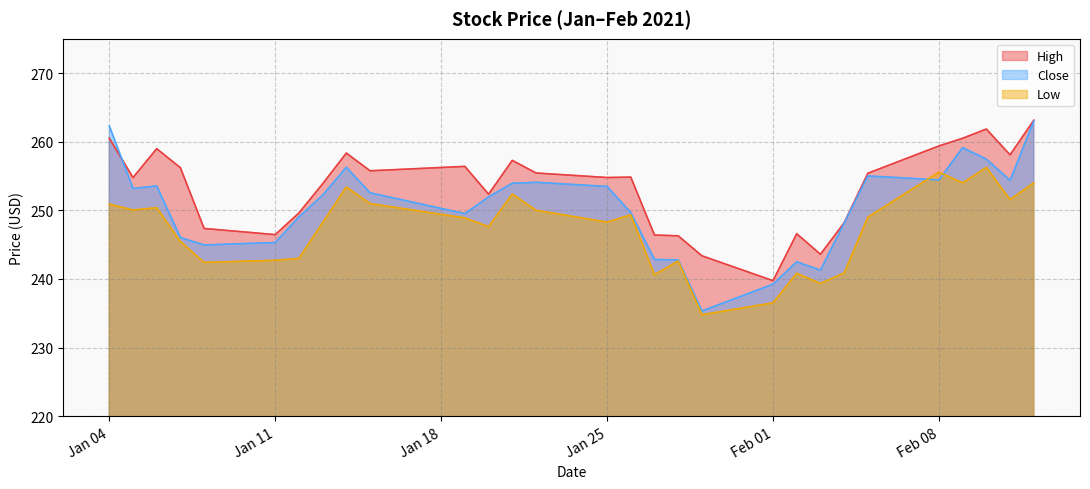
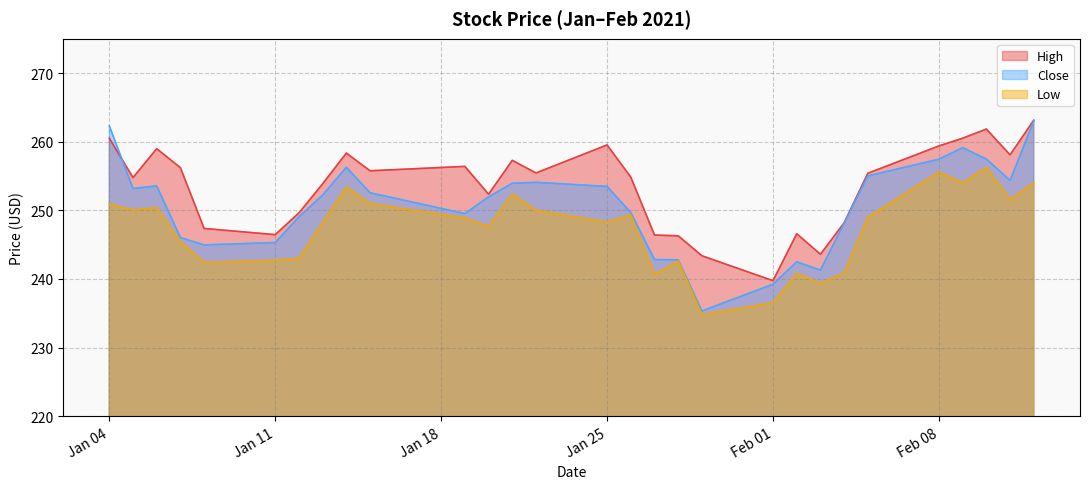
High, Jan 25: 255 -> 260
Close, Feb 08: 254 -> 257
